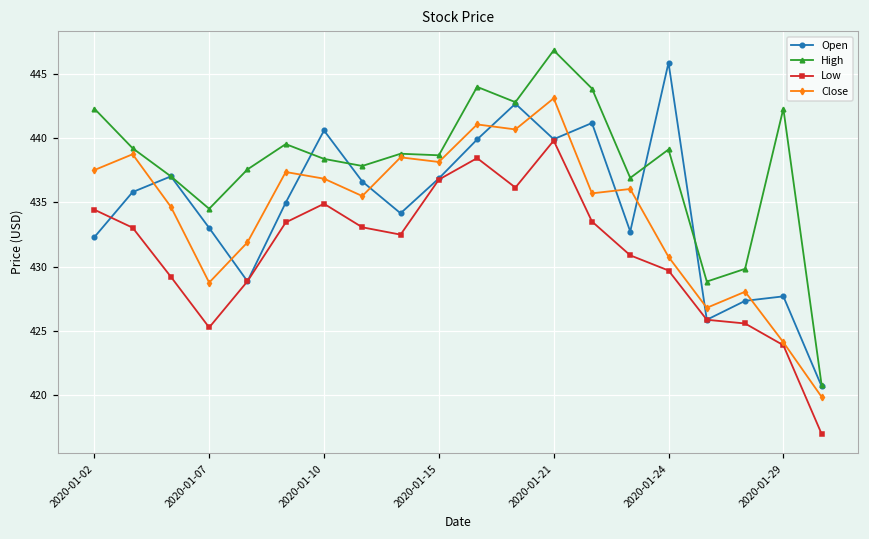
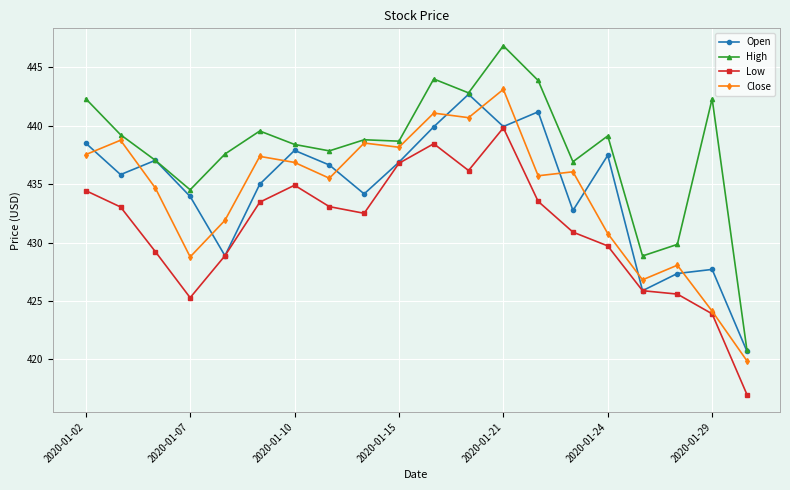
Open, 2020-01-02: 432.3 -> 438.5
Open, 2020-01-07: 433.0 -> 433.9
Open, 2020-01-10: 440.6 -> 437.9
Open, 2020-01-24: 445.9 -> 437.5
